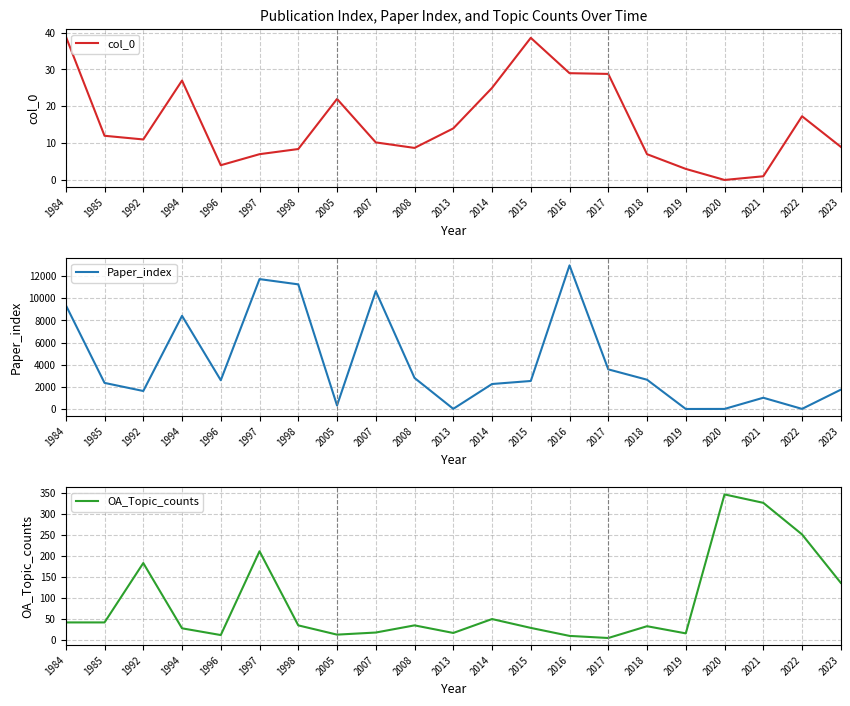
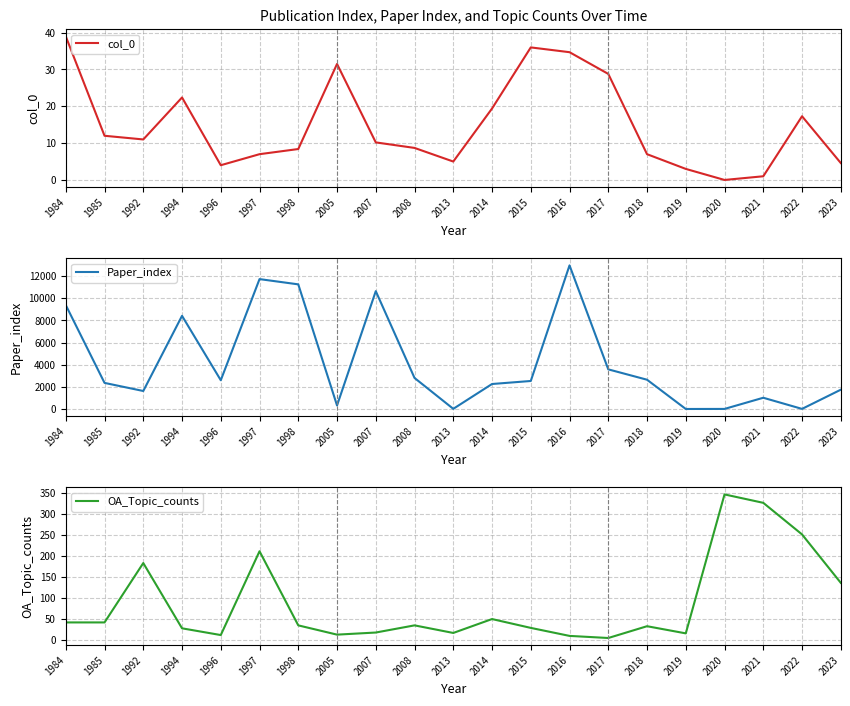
Publication Index, Paper Index, and Topic Counts Over Time, 1994: 27 -> 22
Publication Index, Paper Index, and Topic Counts Over Time, 2005: 22 -> 32
Publication Index, Paper Index, and Topic Counts Over Time, 2013: 14 -> 5
Publication Index, Paper Index, and Topic Counts Over Time, 2014: 25 -> 19
Publication Index, Paper Index, and Topic Counts Over Time, 2015: 39 -> 36
Publication Index, Paper Index, and Topic Counts Over Time, 2016: 29 -> 35
Publication Index, Paper Index, and Topic Counts Over Time, 2023: 9 -> 5
